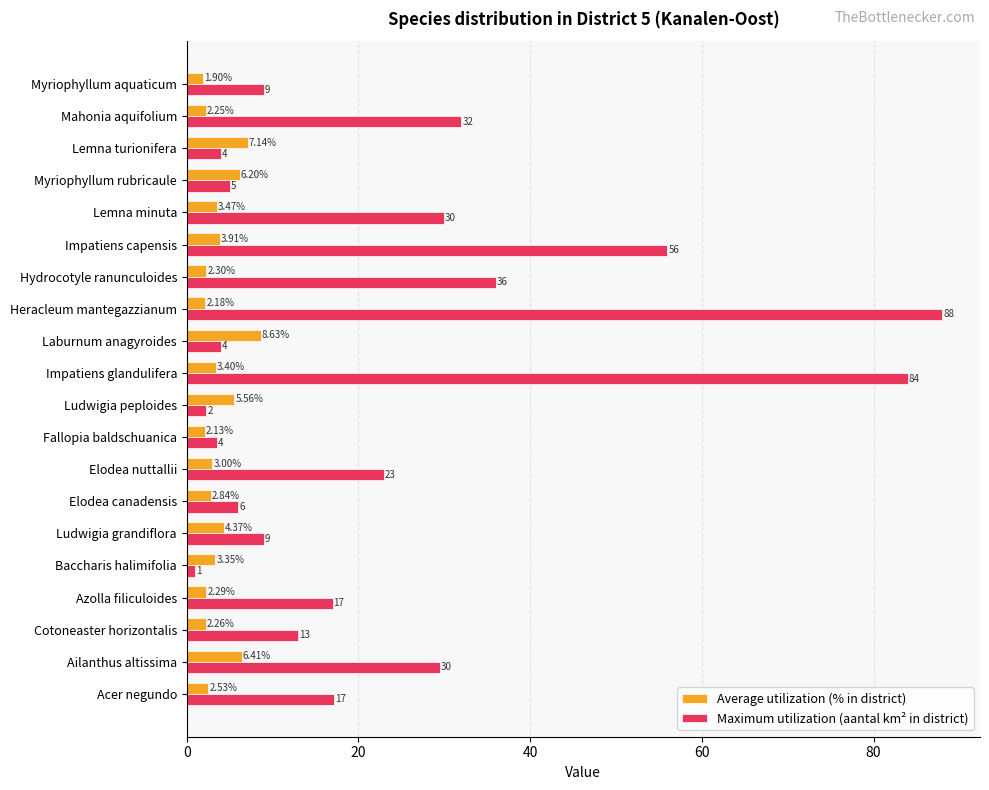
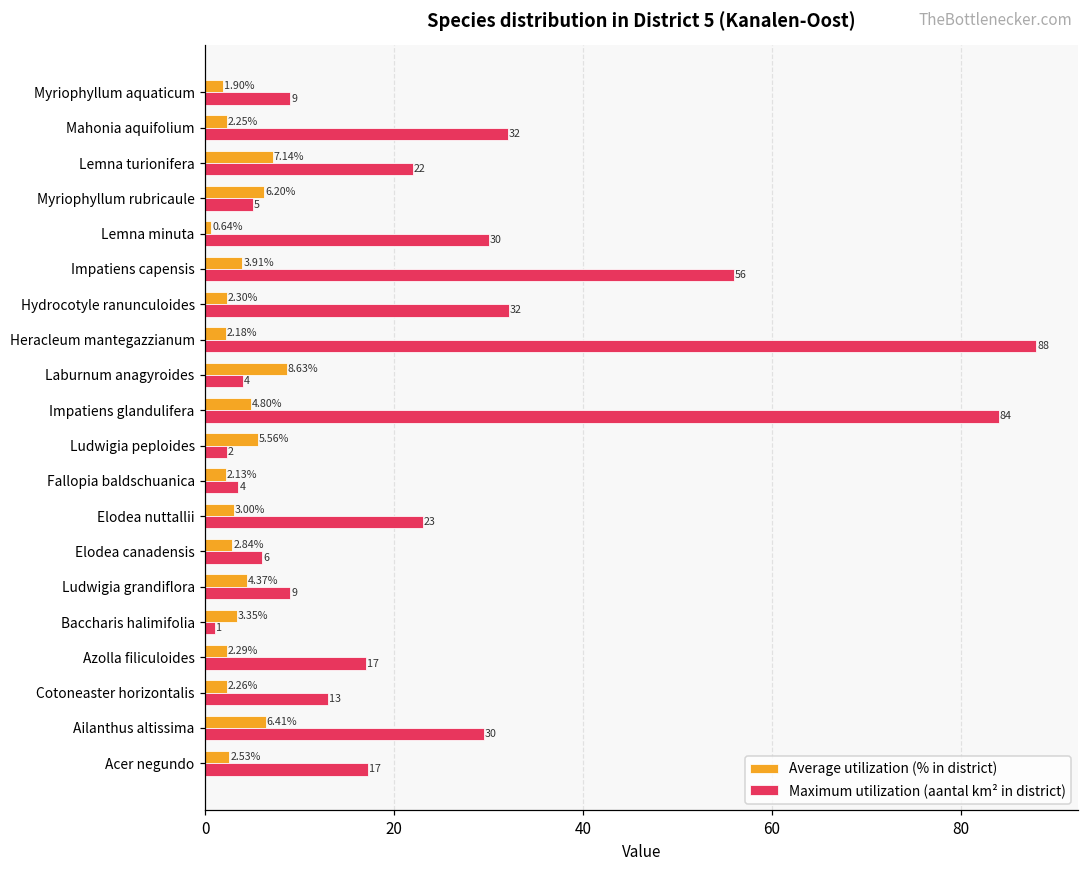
Maximum utilization (aantal km² in district), Lemna turionifera: 4 -> 22
Average utilization (% in district), Lemna minuta: 3.47% -> 0.64%
Maximum utilization (aantal km² in district), Hydrocotyle ranunculoides: 36 -> 32
Average utilization (% in district), Impatiens glandulifera: 3.40% -> 4.80%
